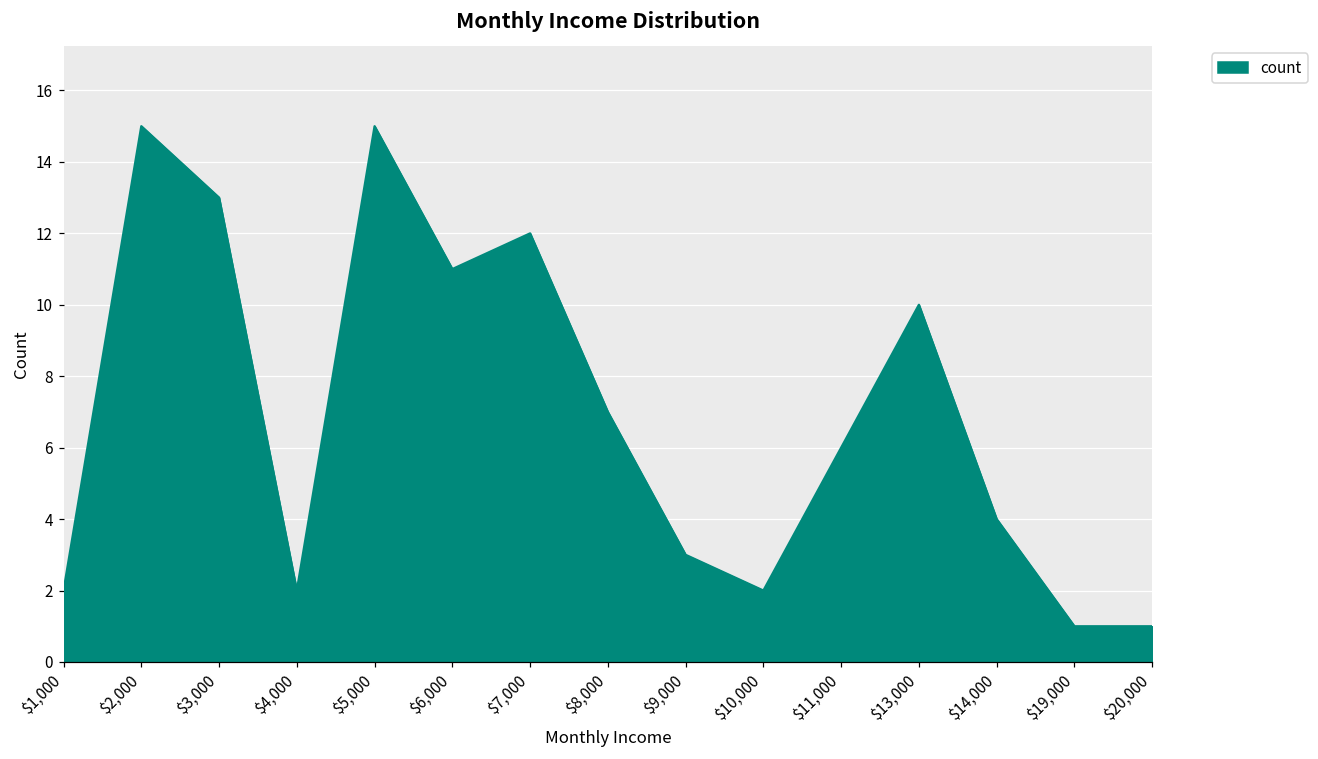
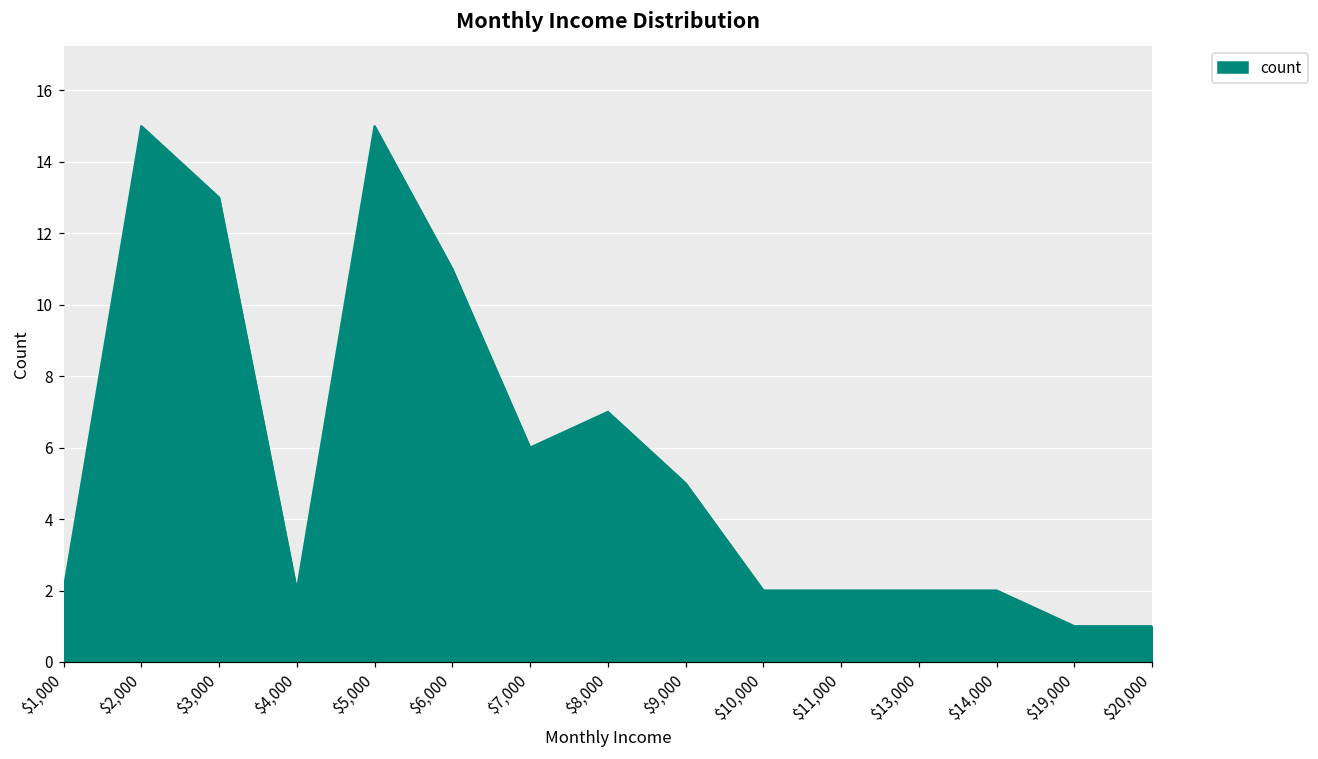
$7,000: 12 -> 6
$9,000: 3 -> 5
$11,000: 6 -> 2
$13,000: 10 -> 2
$14,000: 4 -> 2
